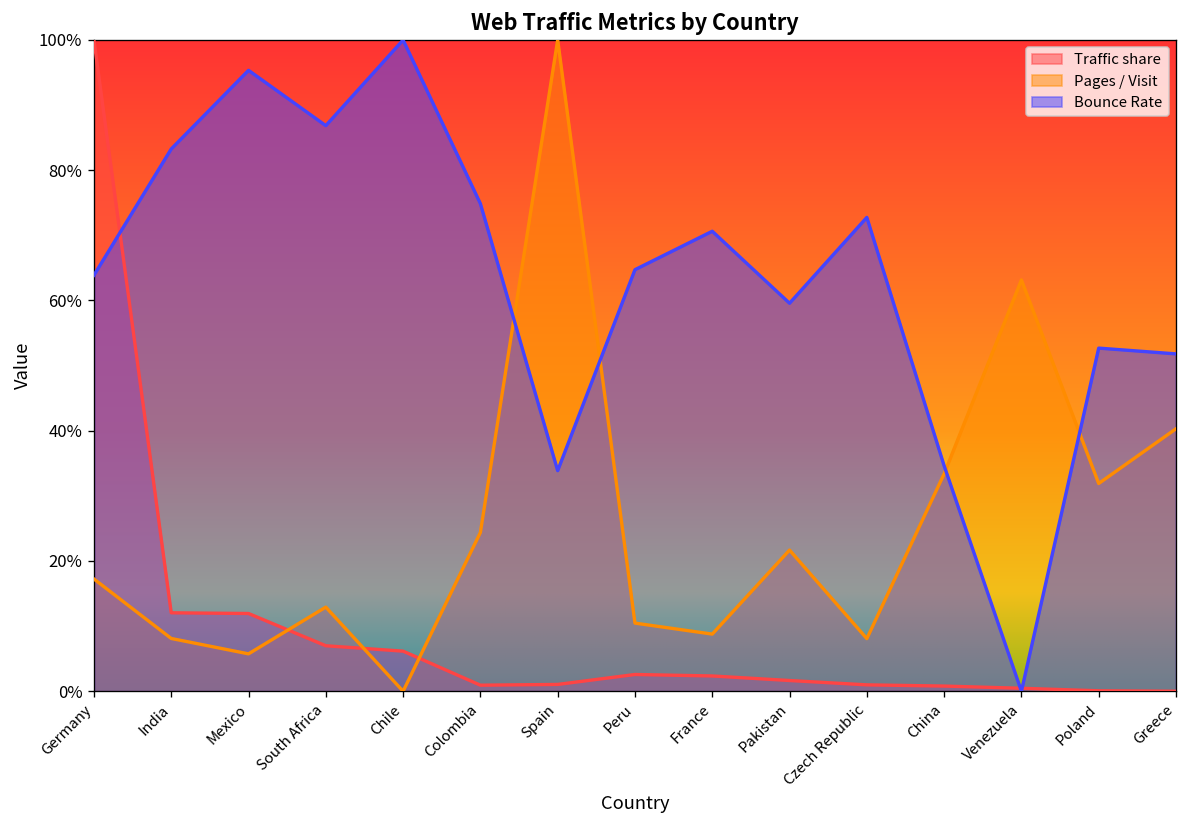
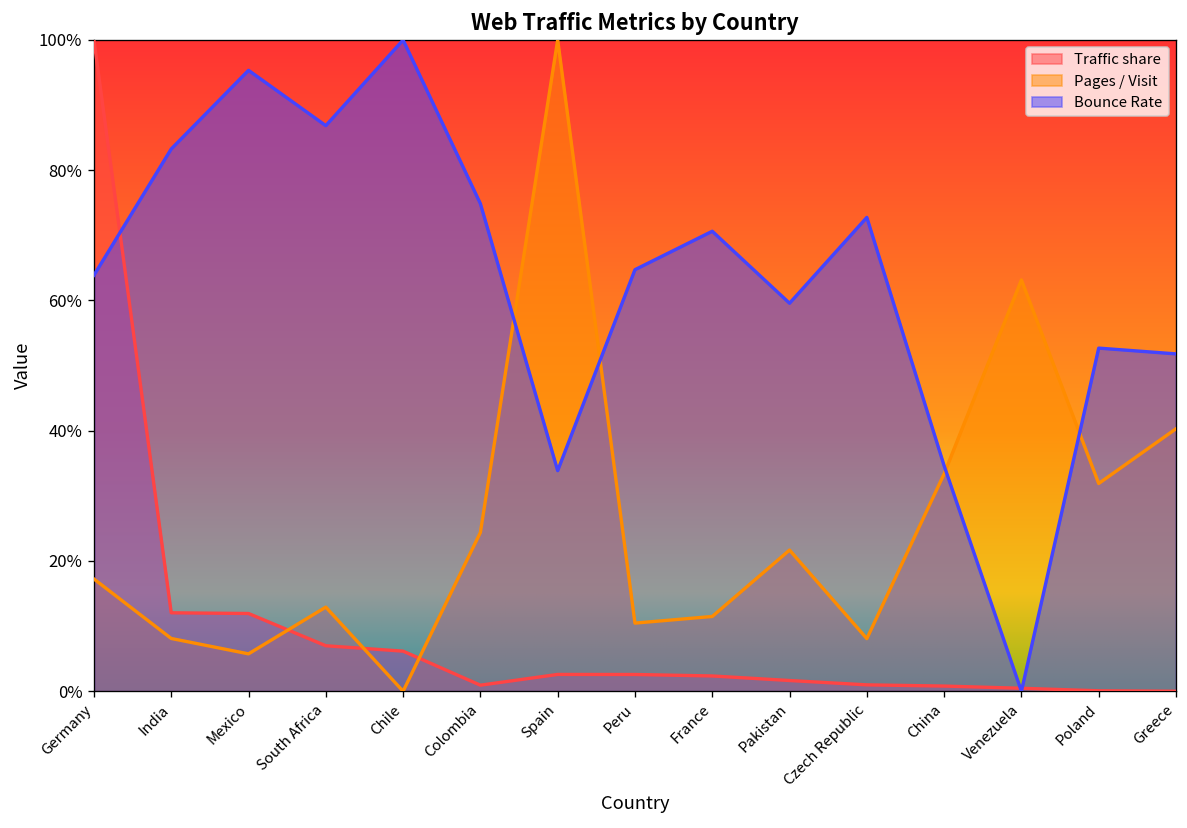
Traffic share, Spain: 1% -> 3%
Pages / Visit, France: 9% -> 11%
